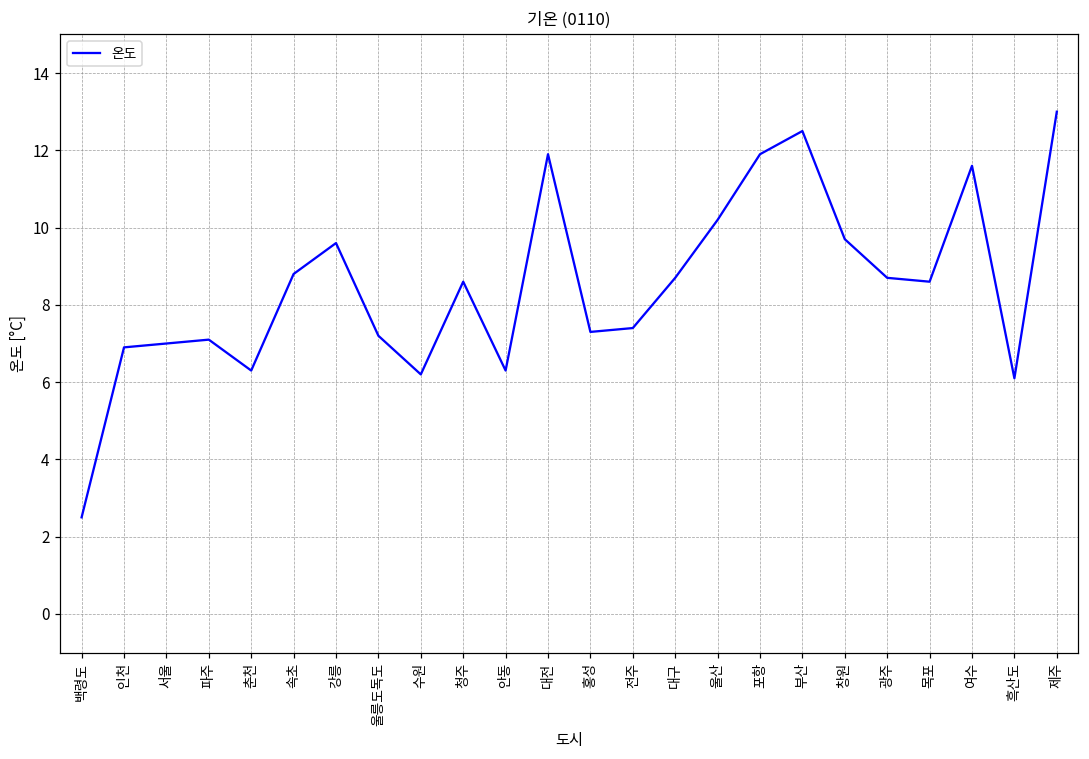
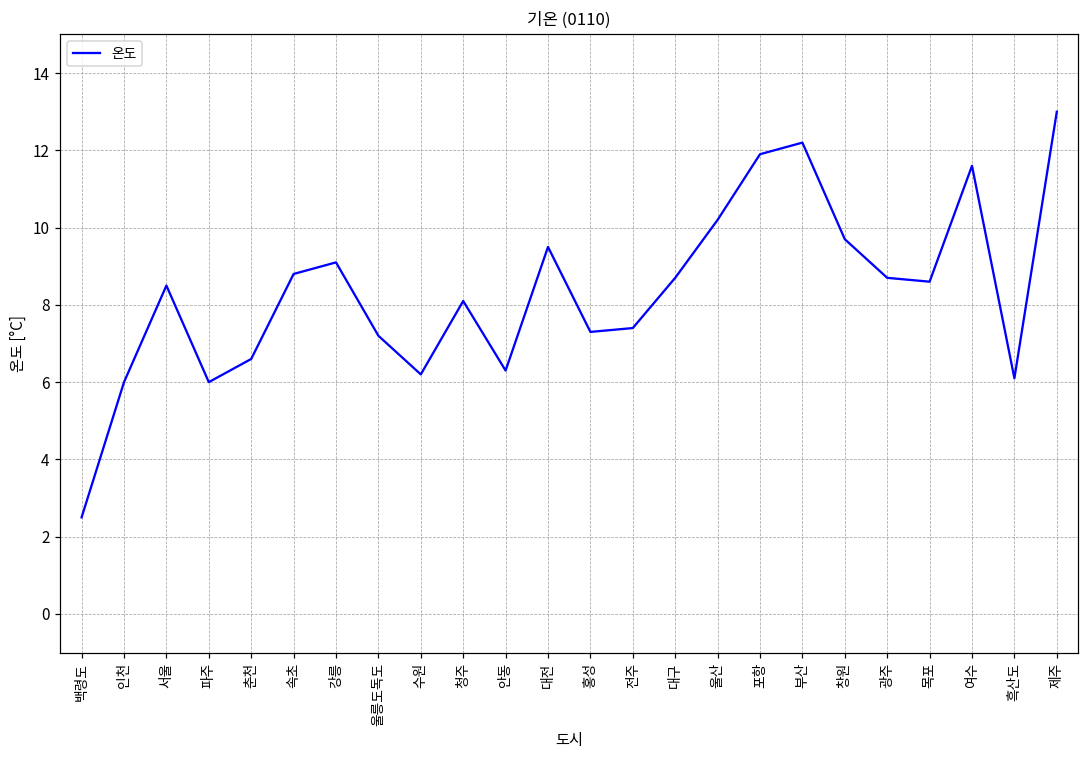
인천: 6.9 -> 6.0
서울: 7.0 -> 8.5
파주: 7.1 -> 6.0
춘천: 6.3 -> 6.6
강릉: 9.6 -> 9.1
청주: 8.6 -> 8.1
대전: 11.9 -> 9.5
부산: 12.5 -> 12.2
